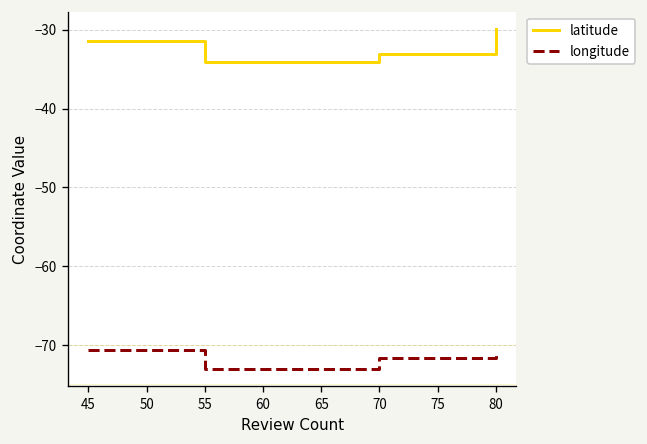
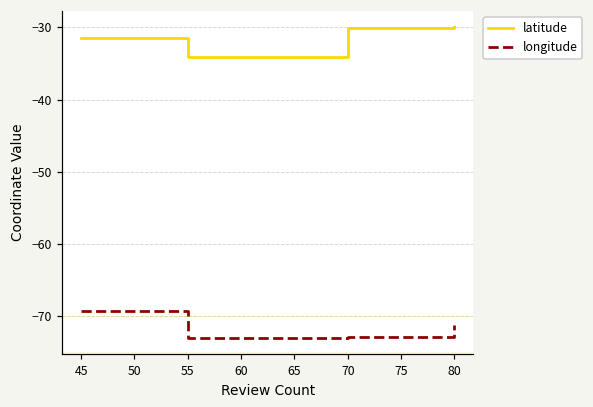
longitude, 45: -71 -> -69
latitude, 70: -33 -> -30
longitude, 70: -72 -> -73
